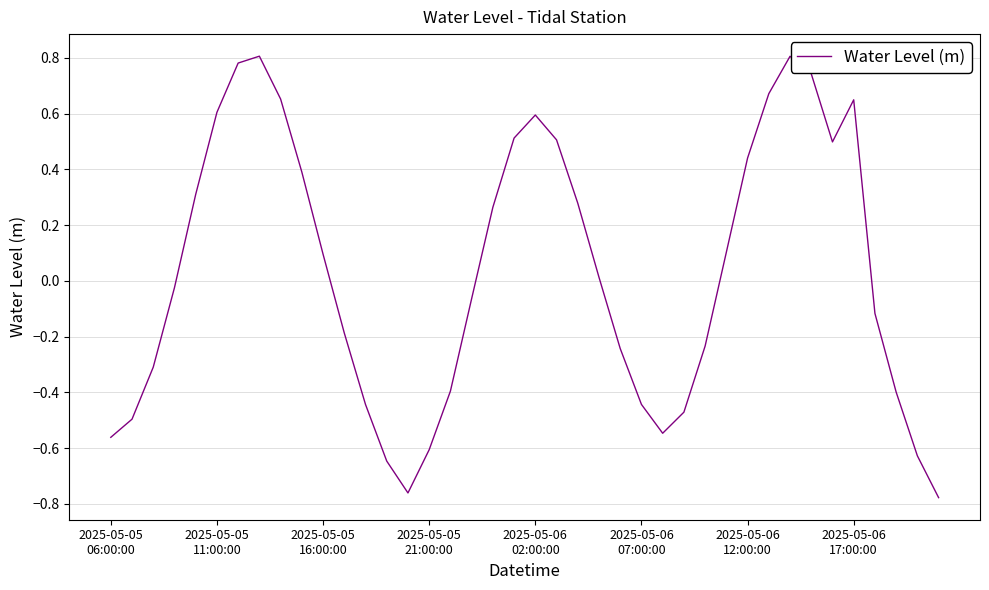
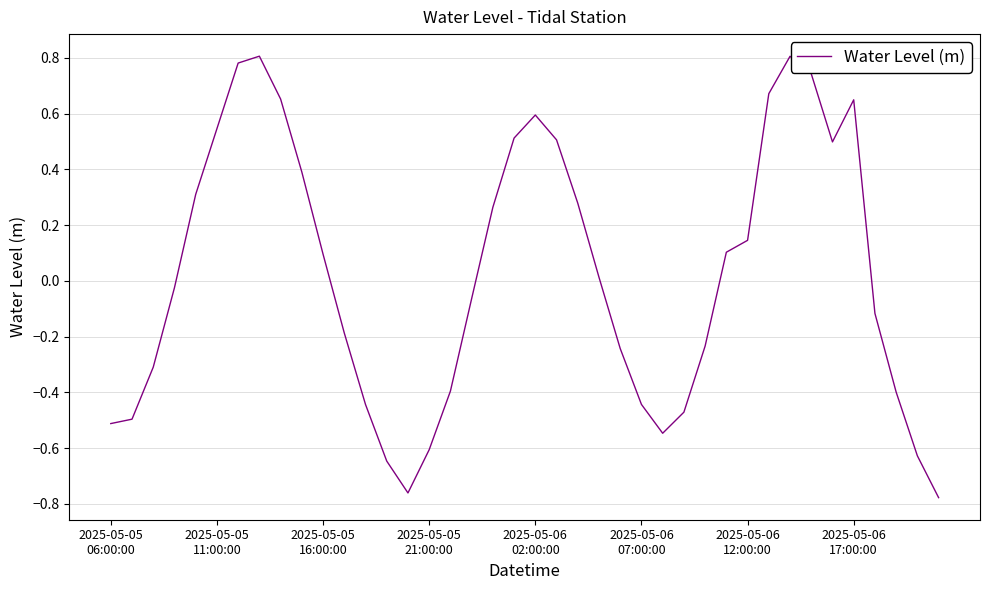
2025-05-05 06:00:00: -0.56 -> -0.51
2025-05-05 11:00:00: 0.60 -> 0.55
2025-05-06 12:00:00: 0.44 -> 0.15
